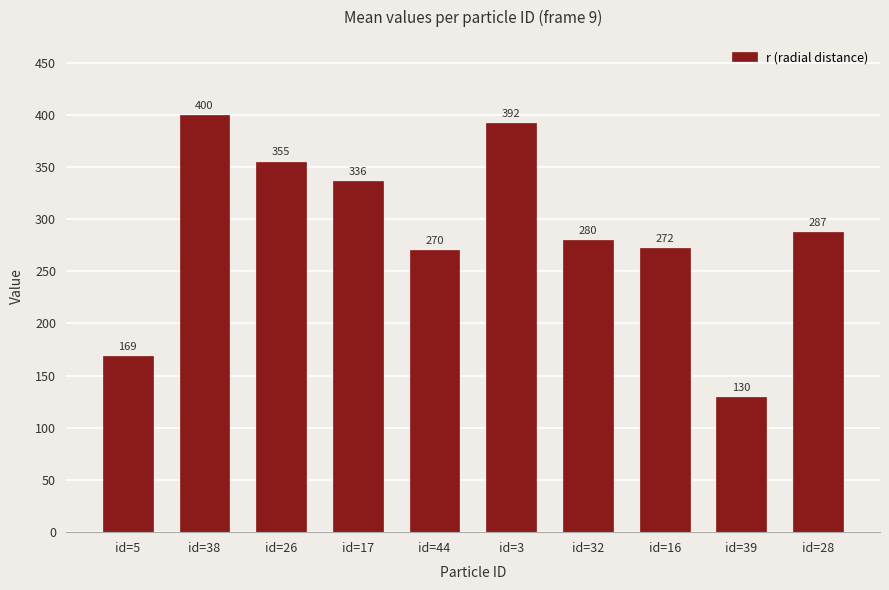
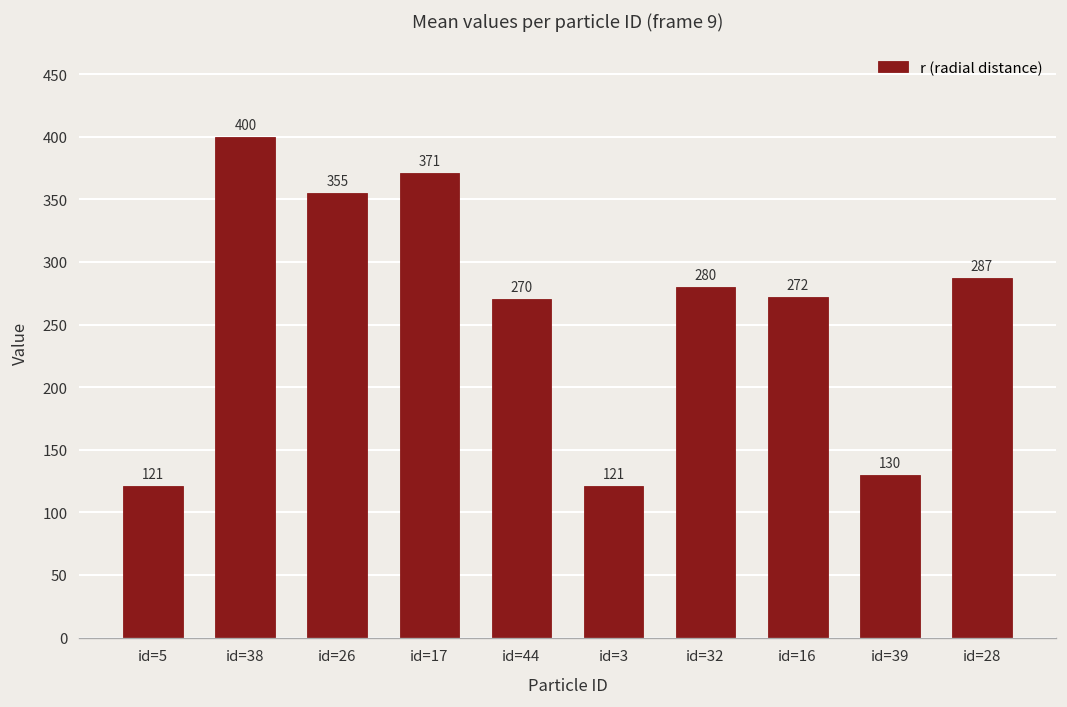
id=5: 169 -> 121
id=17: 336 -> 371
id=3: 392 -> 121
